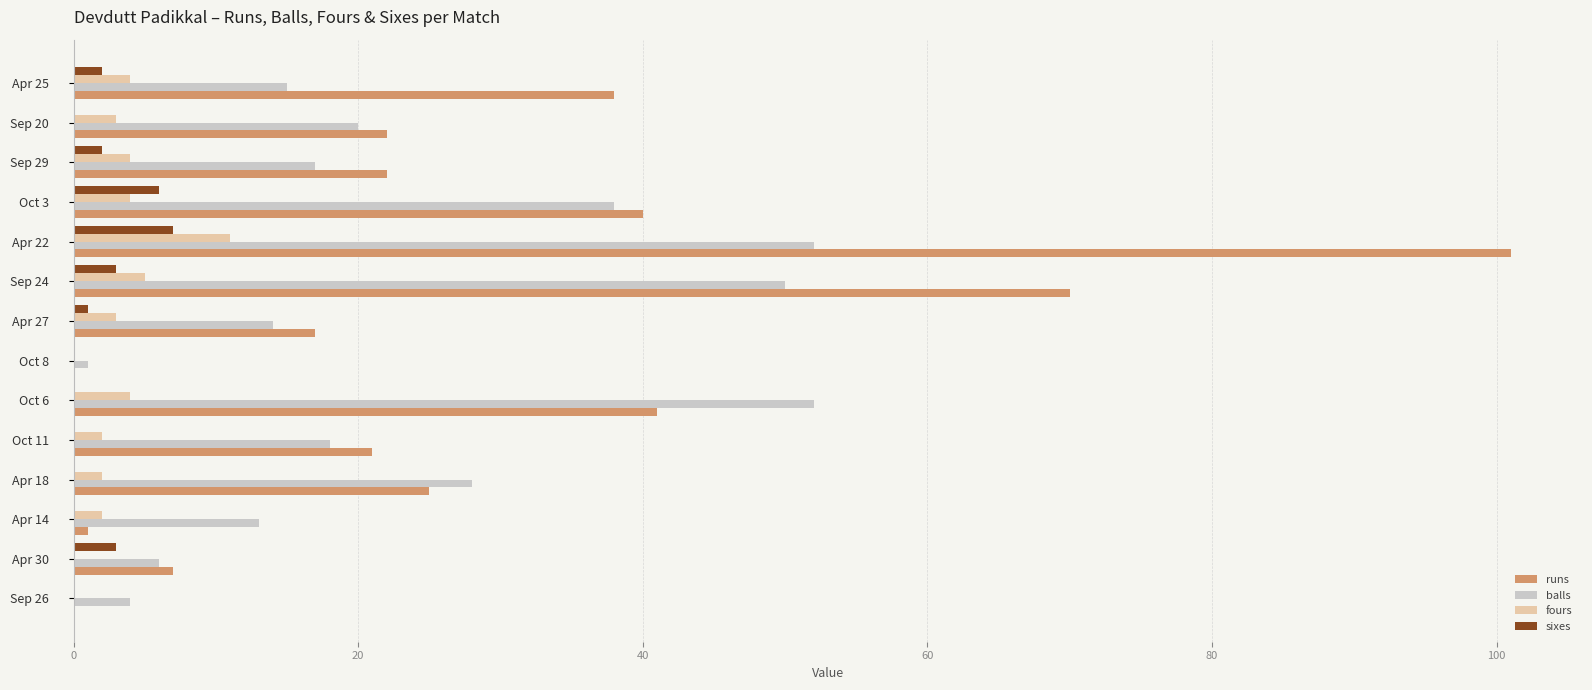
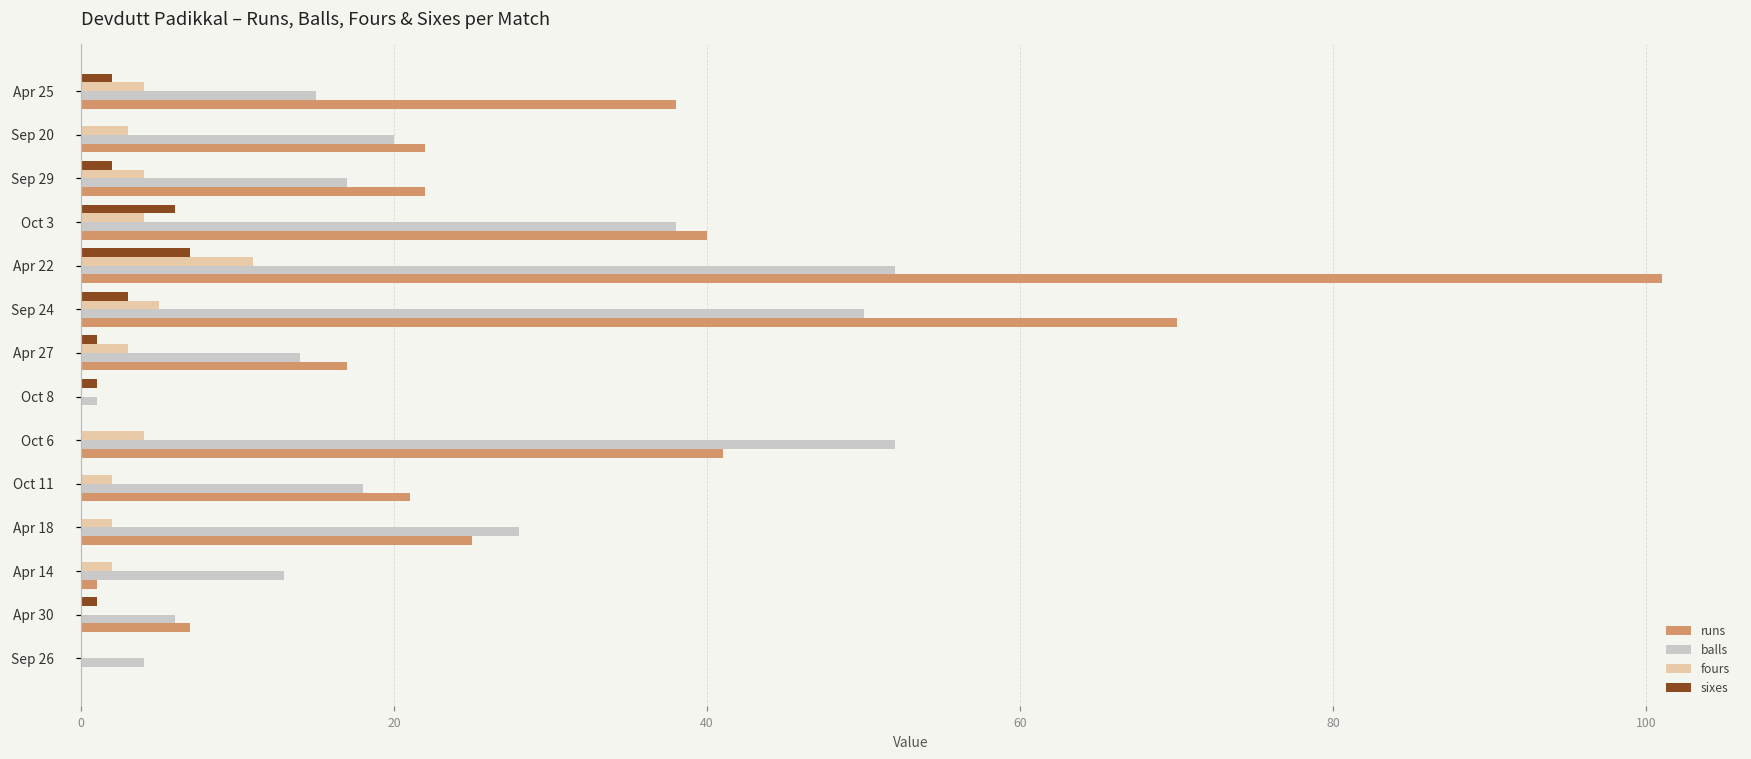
sixes, Oct 8: 0 -> 1
sixes, Apr 30: 3 -> 1
